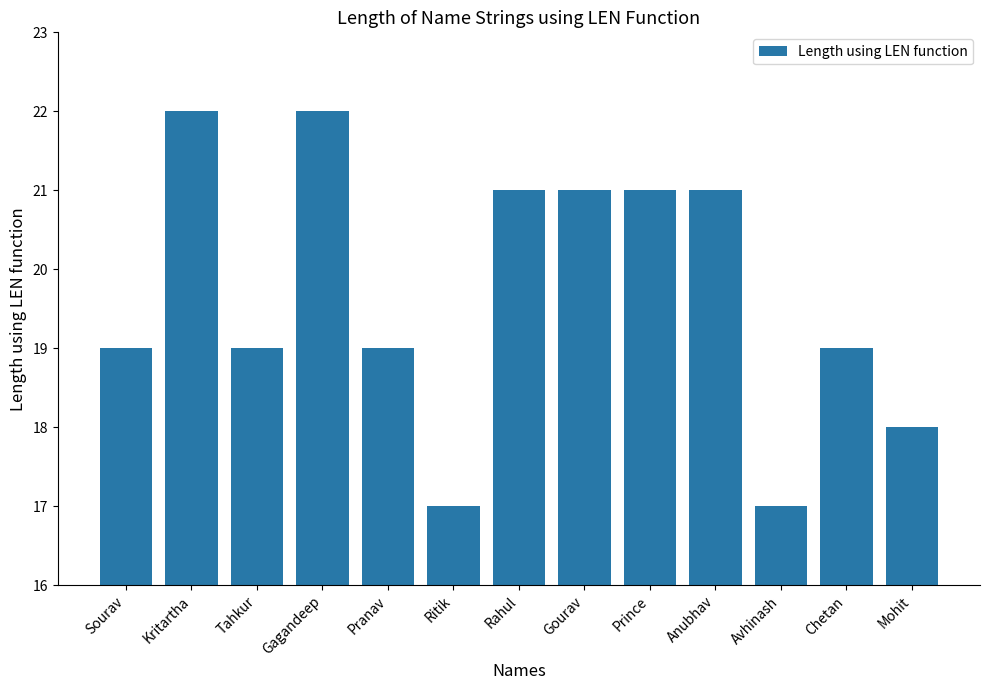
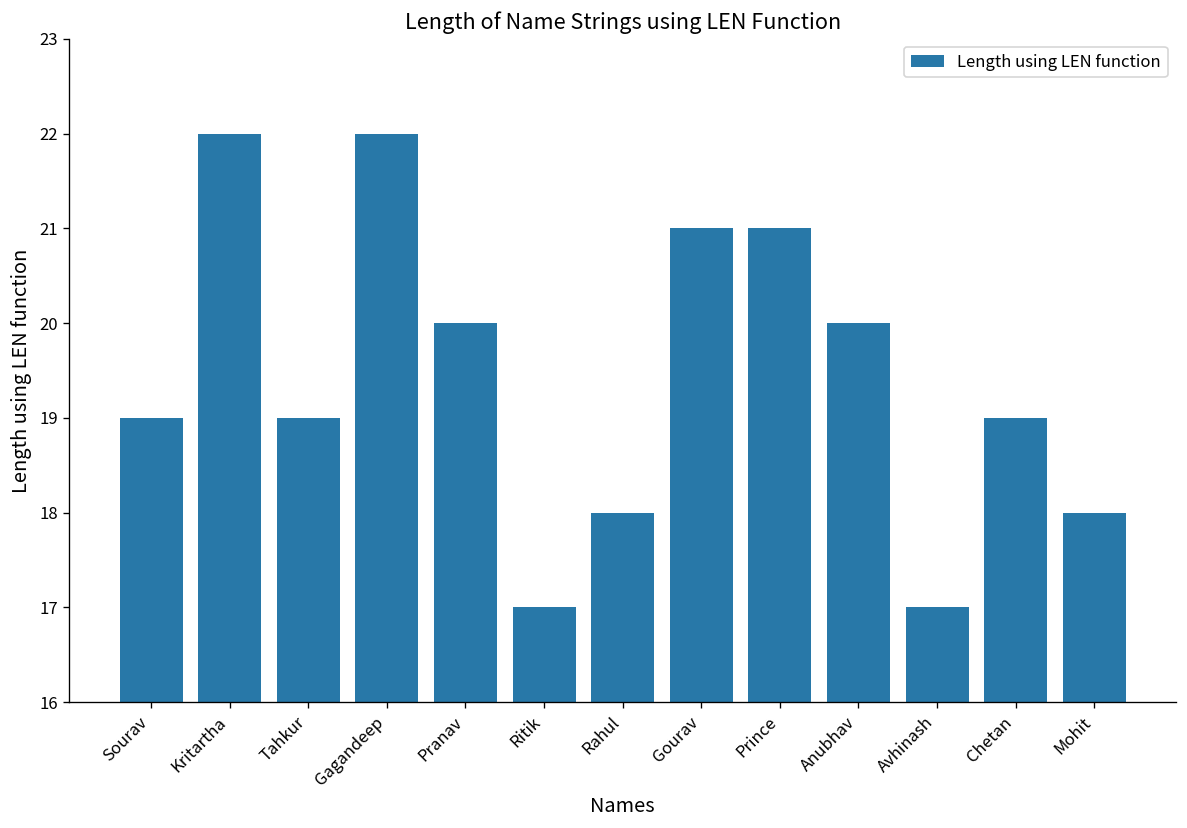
Pranav: 19 -> 20
Rahul: 21 -> 18
Anubhav: 21 -> 20
